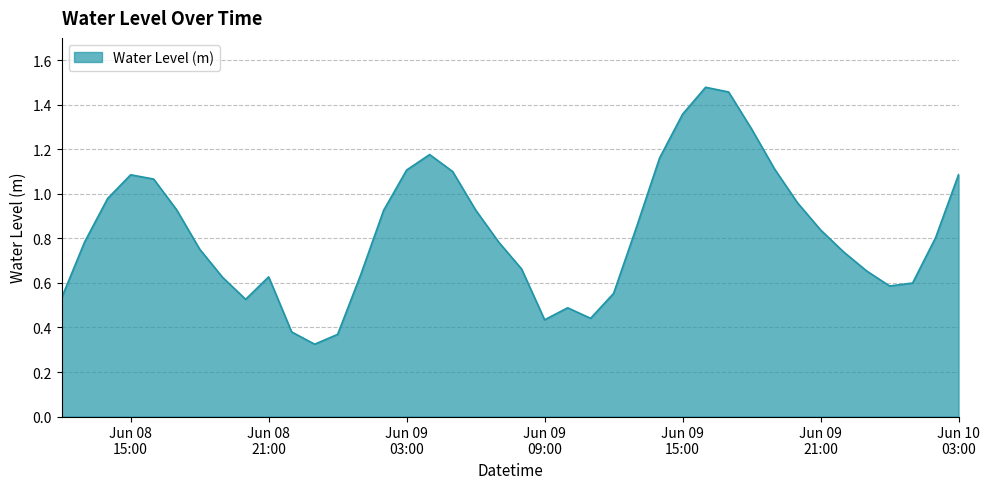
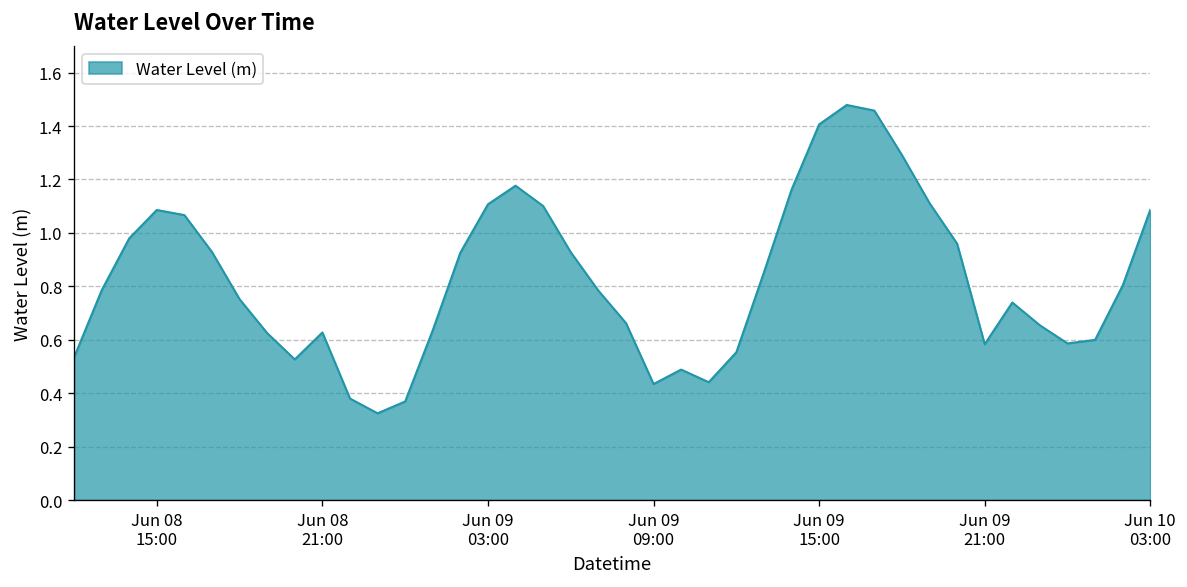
Jun 09 15:00: 1.36 -> 1.41
Jun 09 21:00: 0.84 -> 0.58
